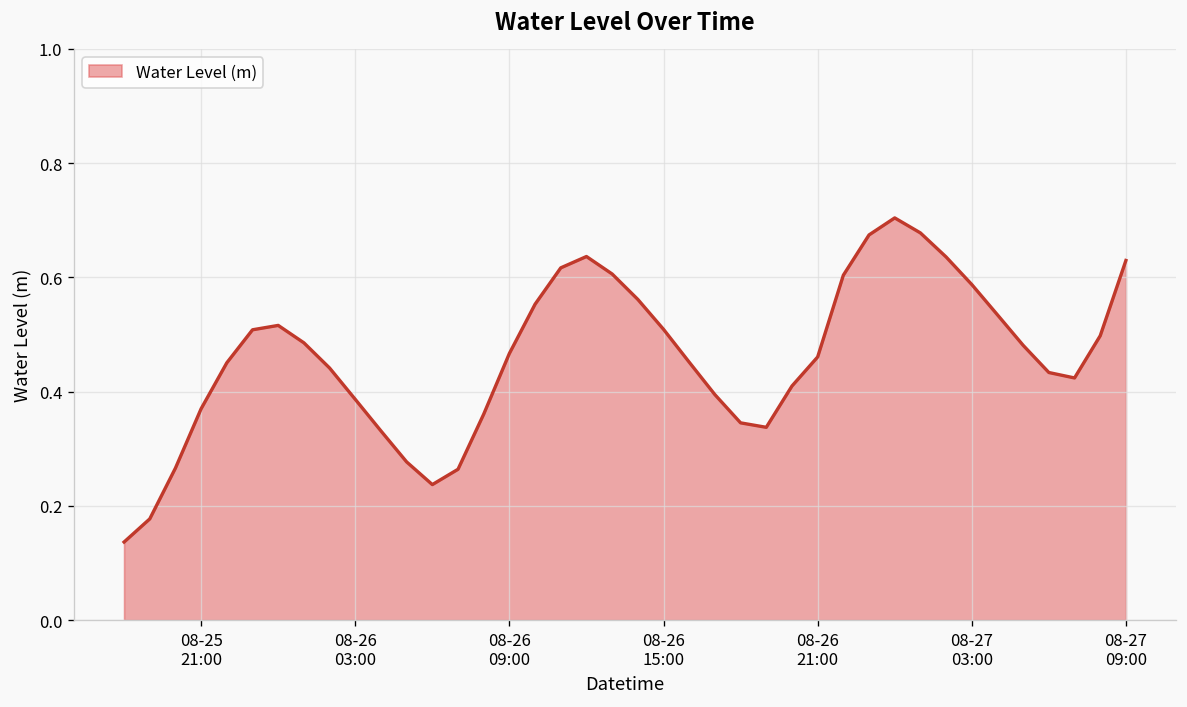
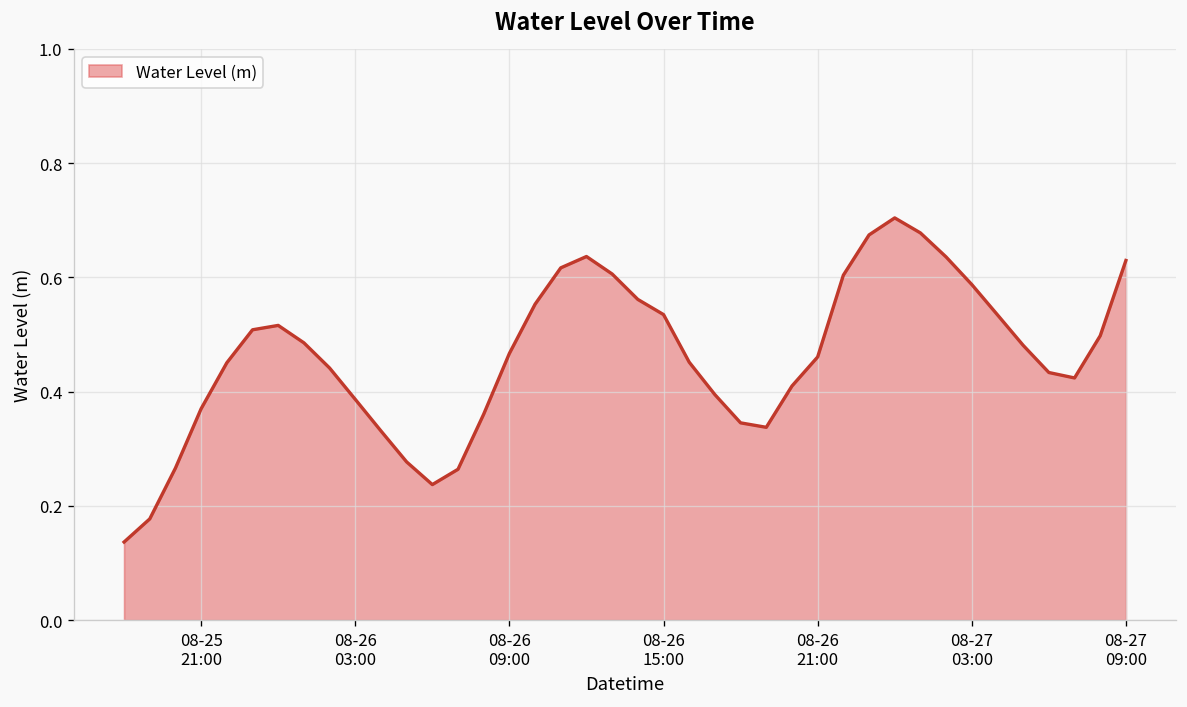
08-26 15:00: 0.51 -> 0.53
